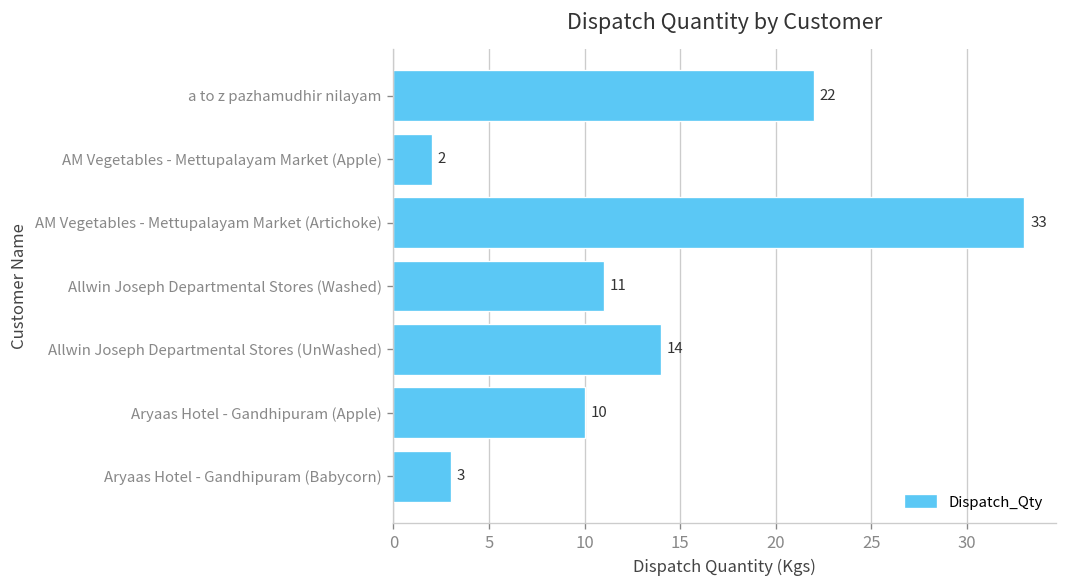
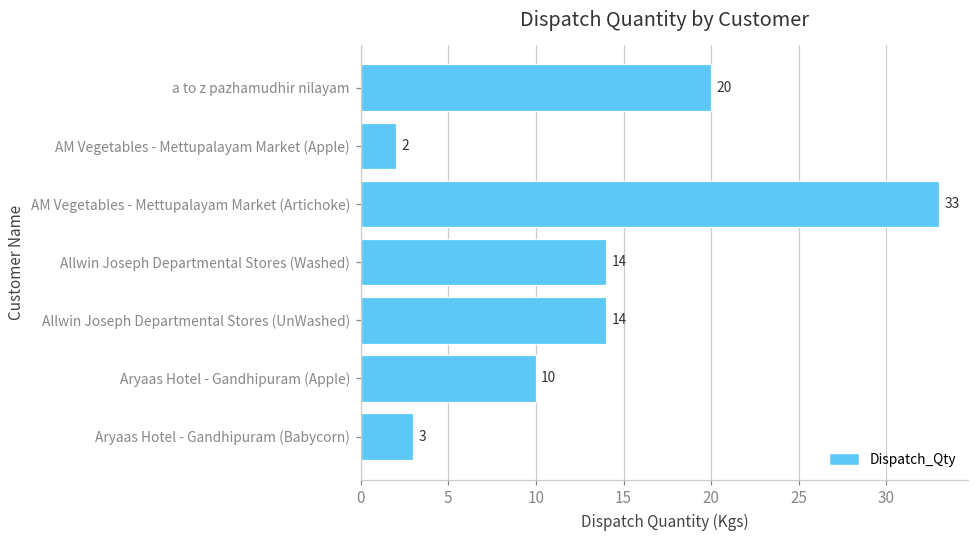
a to z pazhamudhir nilayam: 22 -> 20
Allwin Joseph Departmental Stores (Washed): 11 -> 14
